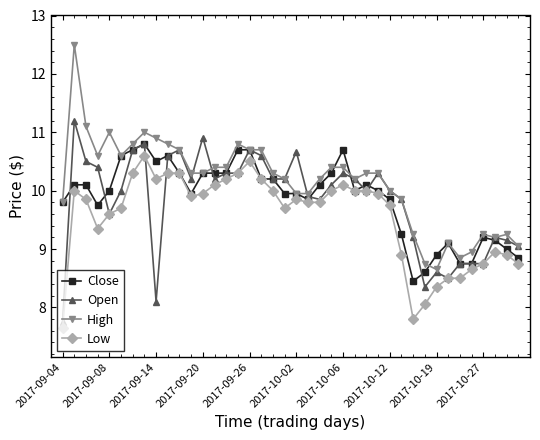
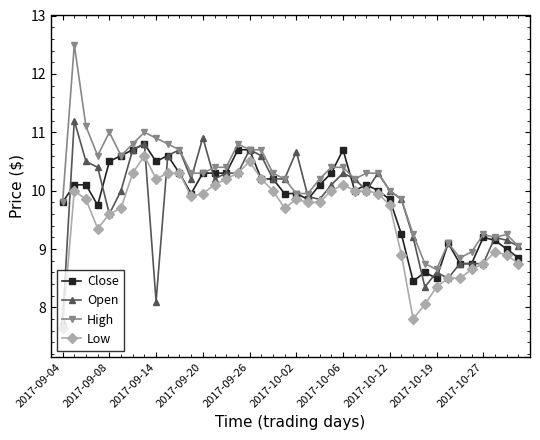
Close, 2017-09-08: 10.0 -> 10.5
Close, 2017-10-19: 8.9 -> 8.5
